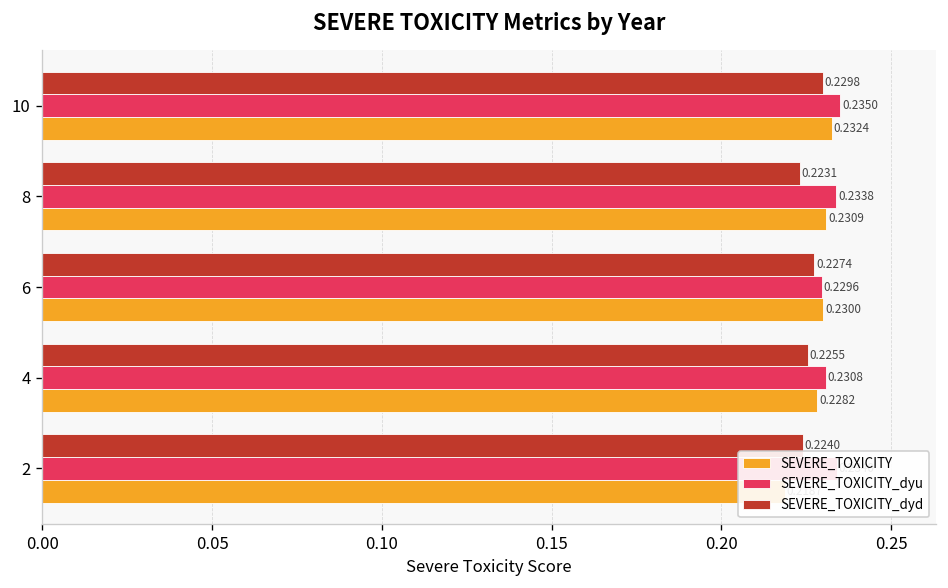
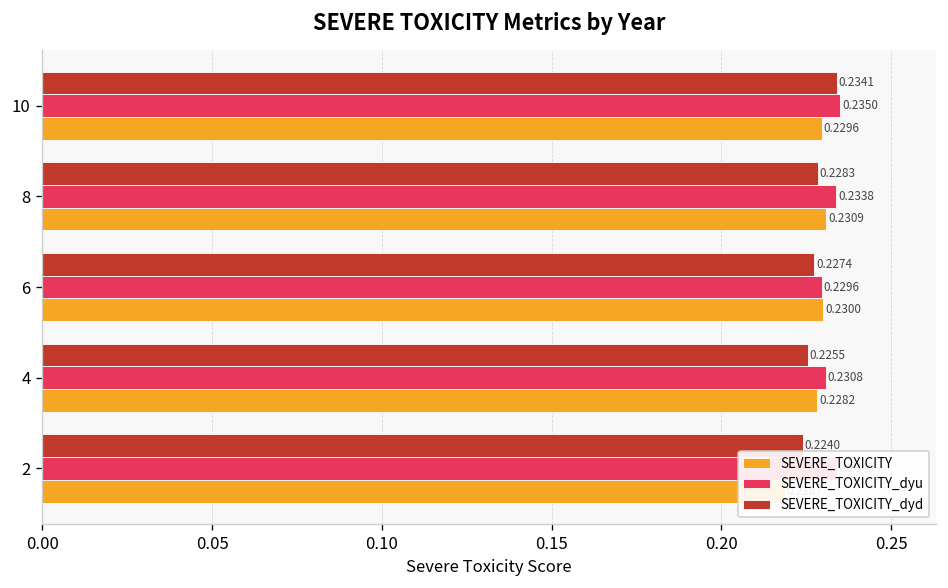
SEVERE_TOXICITY_dyd, 10: 0.2298 -> 0.2341
SEVERE_TOXICITY, 10: 0.2324 -> 0.2296
SEVERE_TOXICITY_dyd, 8: 0.2231 -> 0.2283
